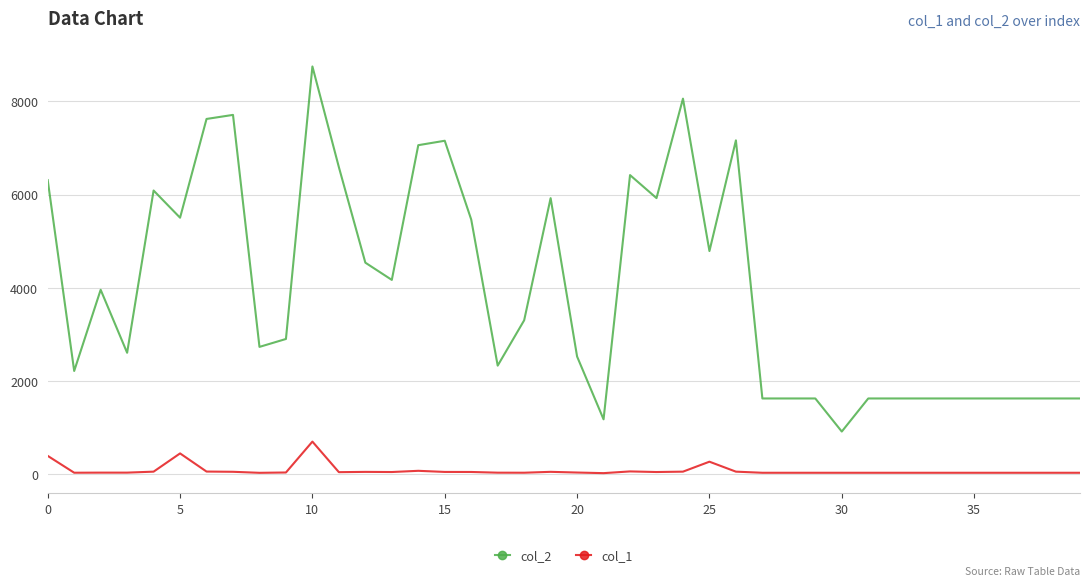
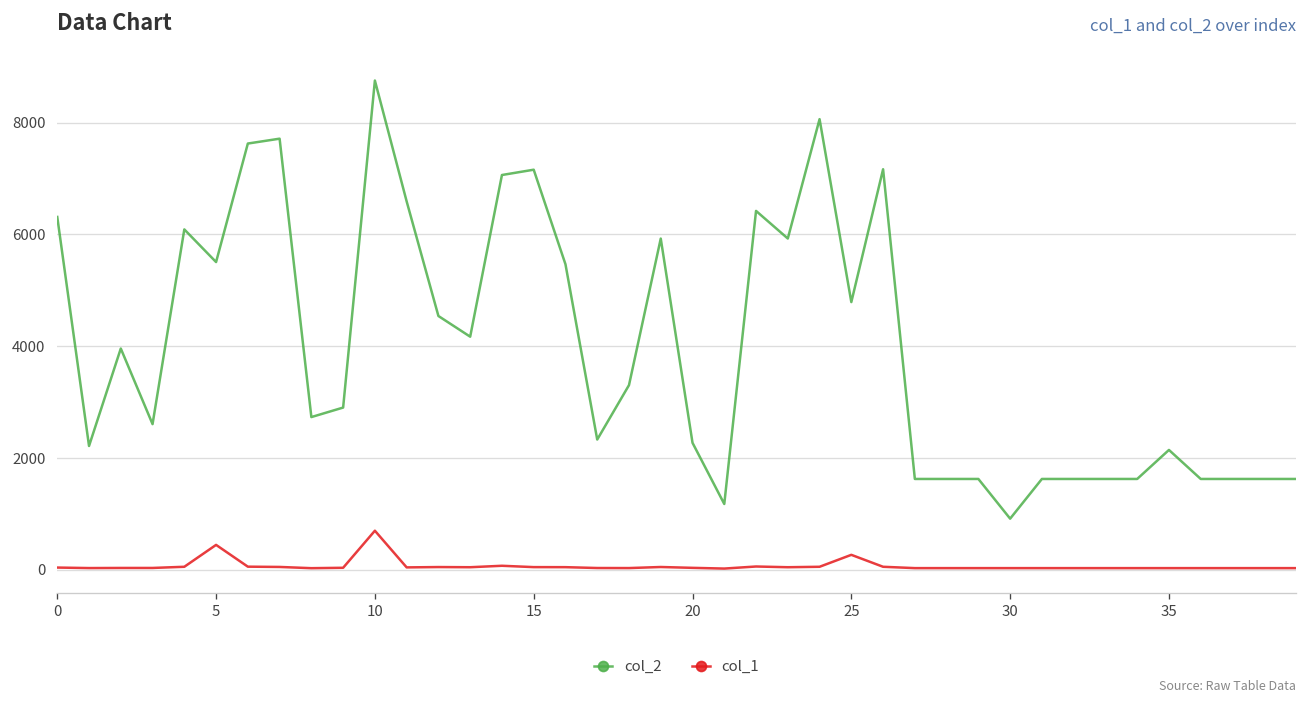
col_1, 0: 400 -> 0
col_2, 20: 2500 -> 2300
col_2, 35: 1600 -> 2100
